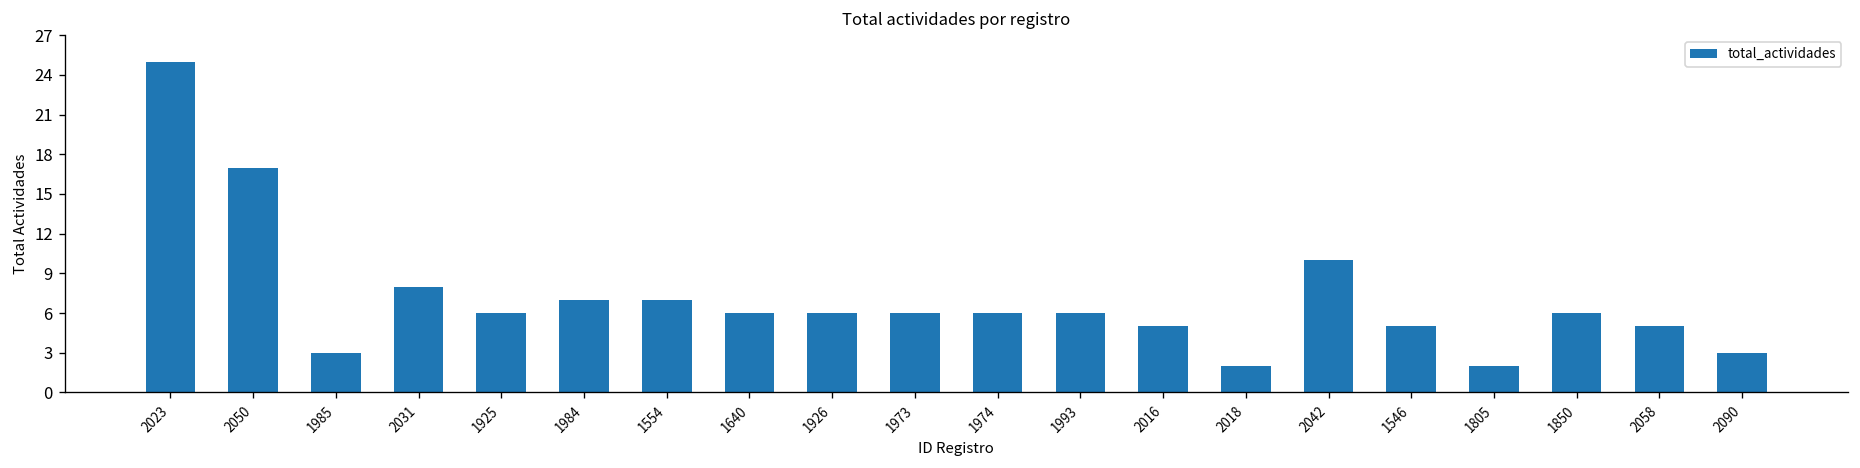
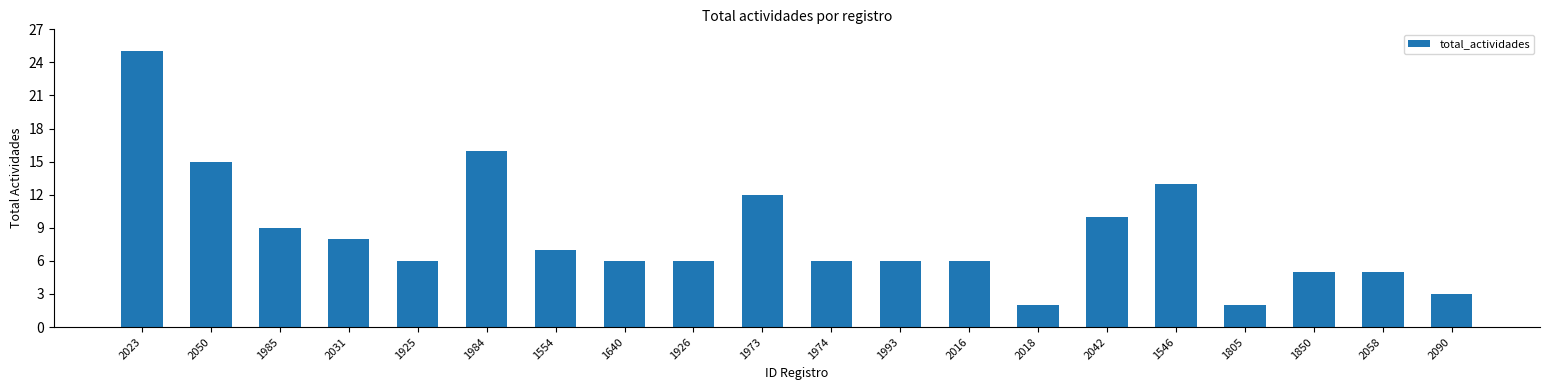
2050: 17 -> 15
1985: 3 -> 9
1984: 7 -> 16
1973: 6 -> 12
2016: 5 -> 6
1546: 5 -> 13
1850: 6 -> 5
